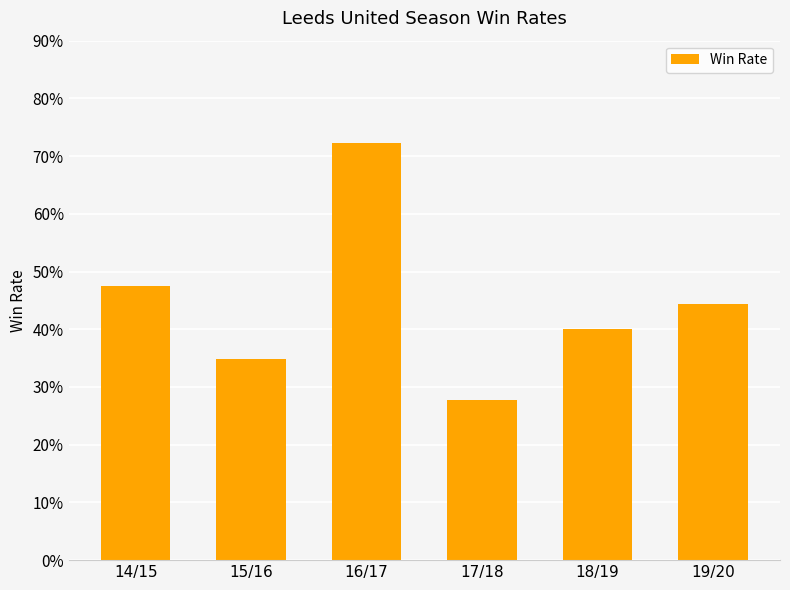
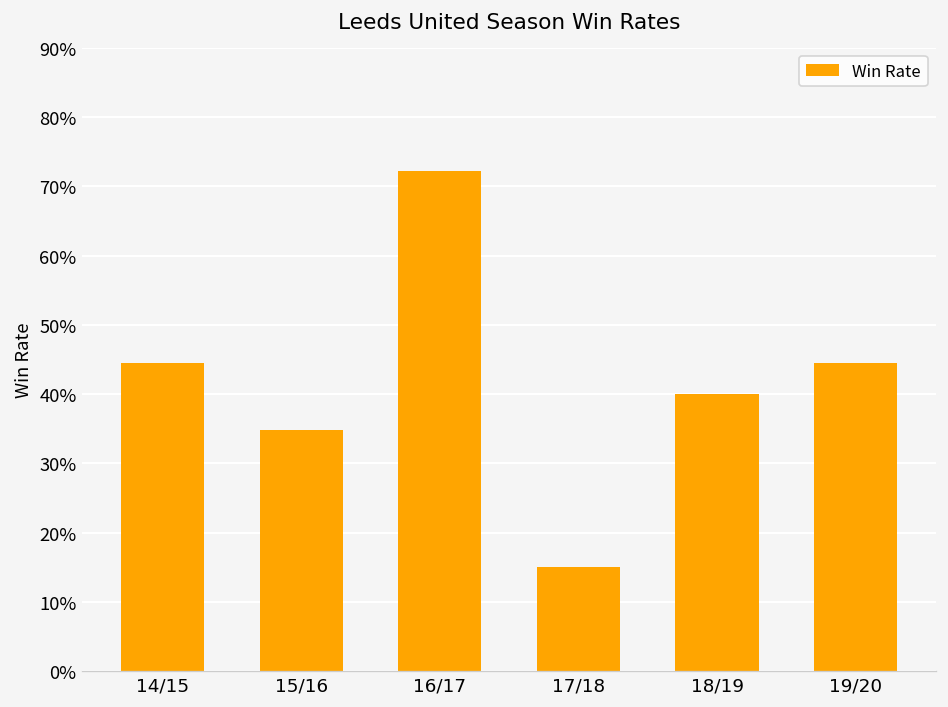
14/15: 48% -> 44%
17/18: 28% -> 15%
